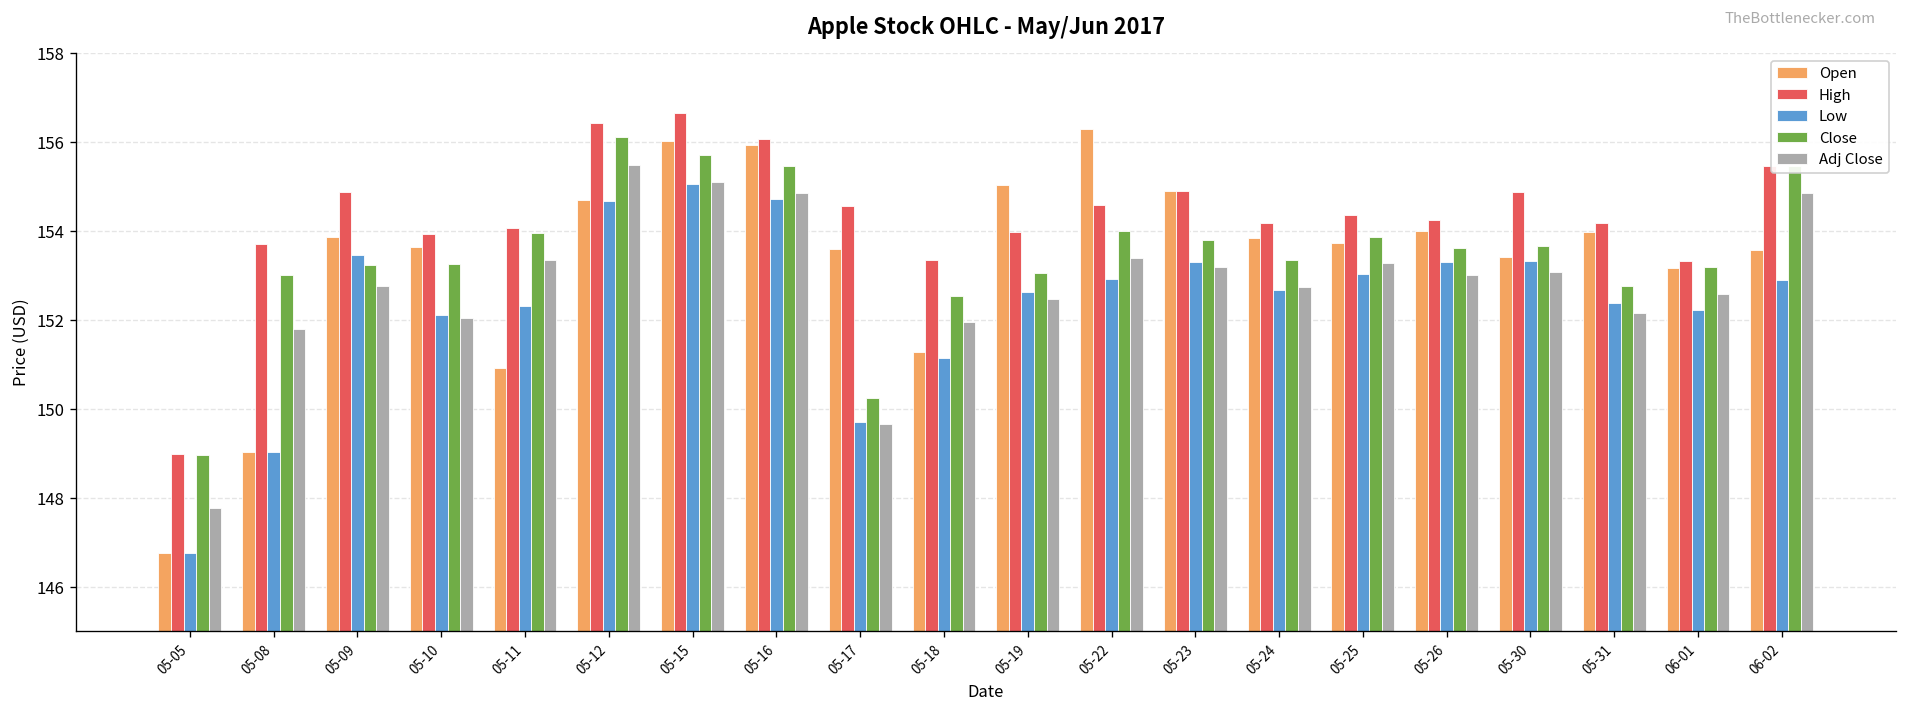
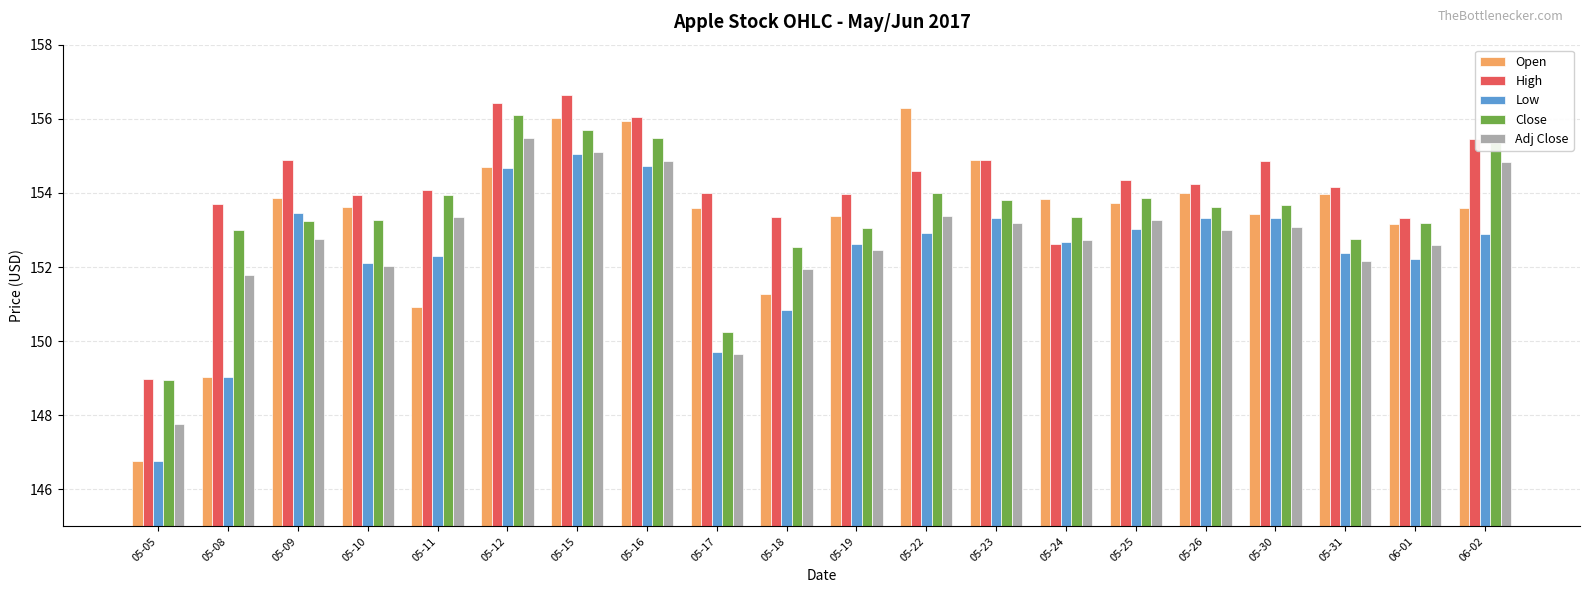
High, 05-17: 154.6 -> 154.0
Low, 05-18: 151.1 -> 150.8
Open, 05-19: 155.0 -> 153.4
High, 05-24: 154.2 -> 152.6
